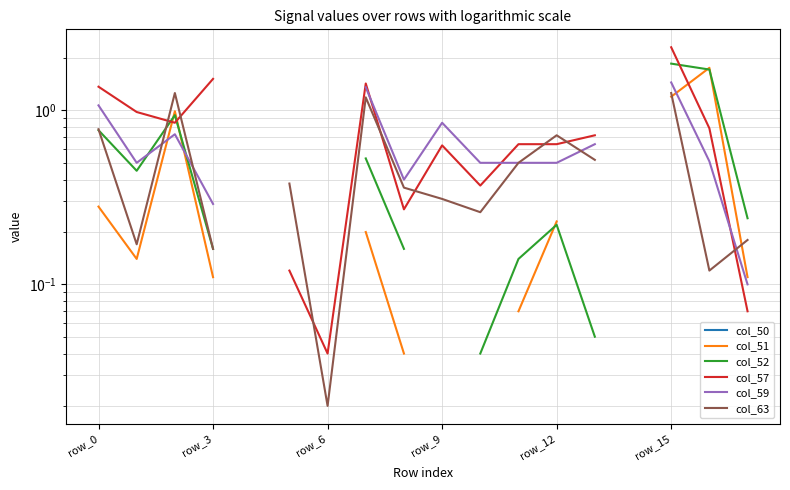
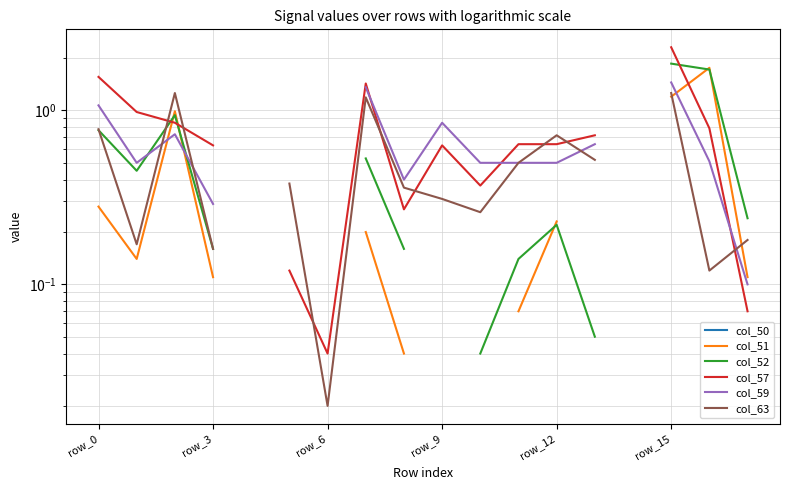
col_57, row_0: 1.4 -> 1.6
col_57, row_3: 1.5 -> 0.63
